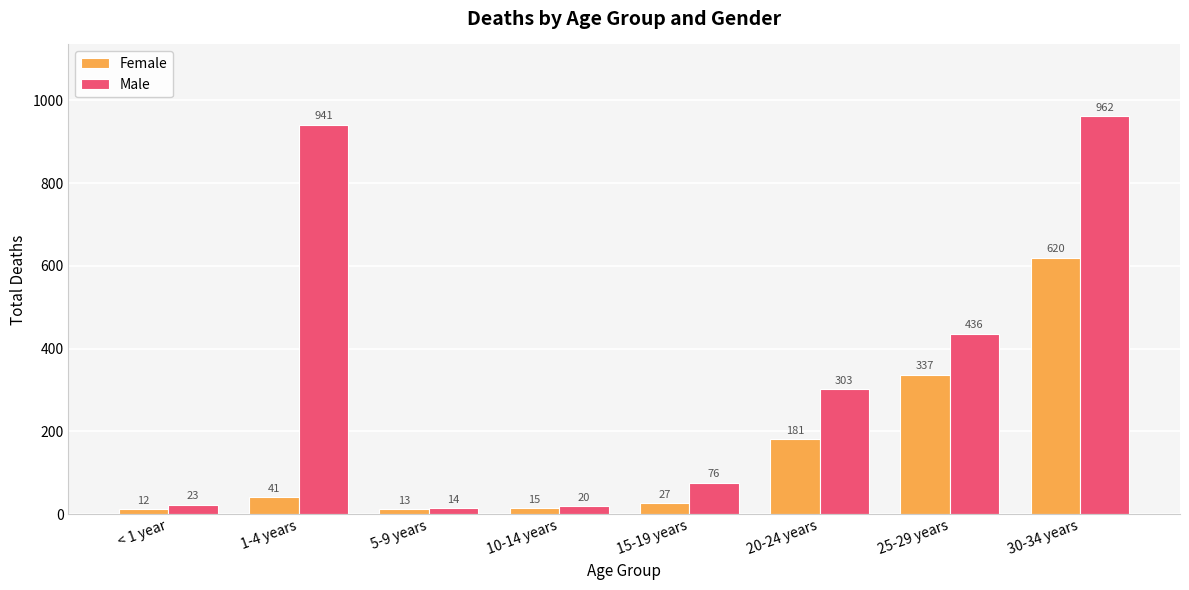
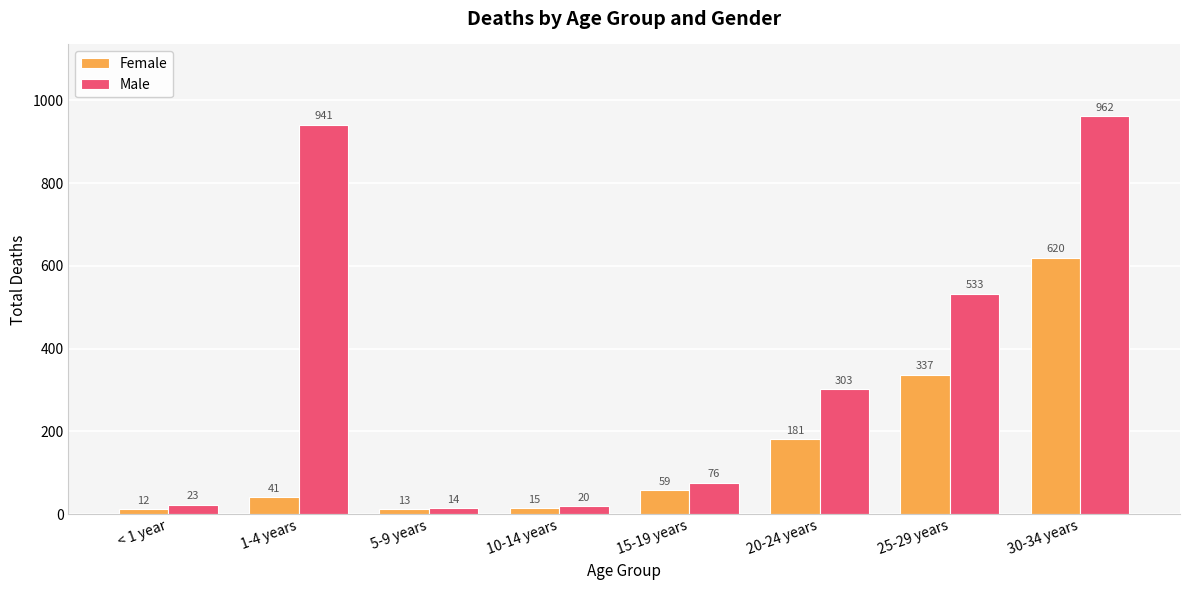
Female, 15-19 years: 27 -> 59
Male, 25-29 years: 436 -> 533
